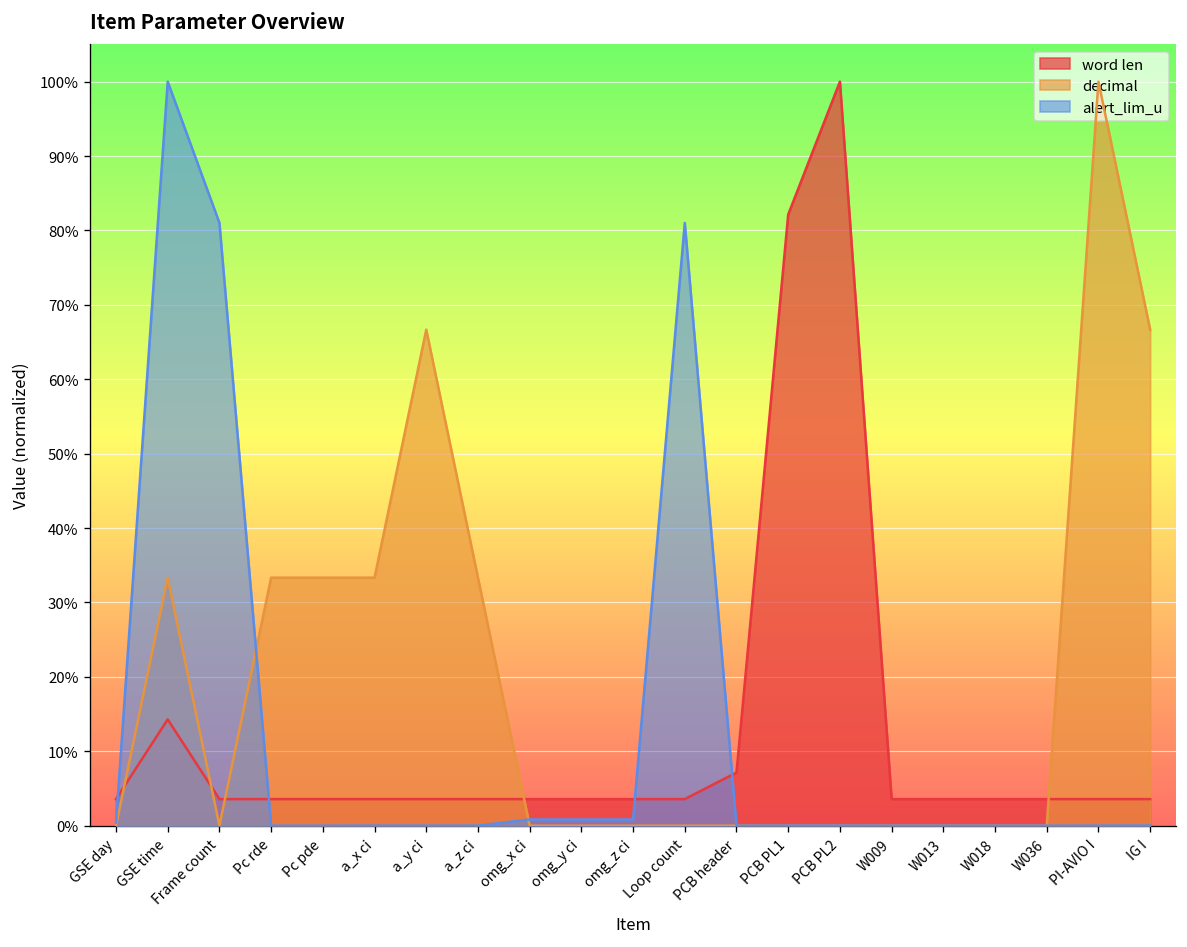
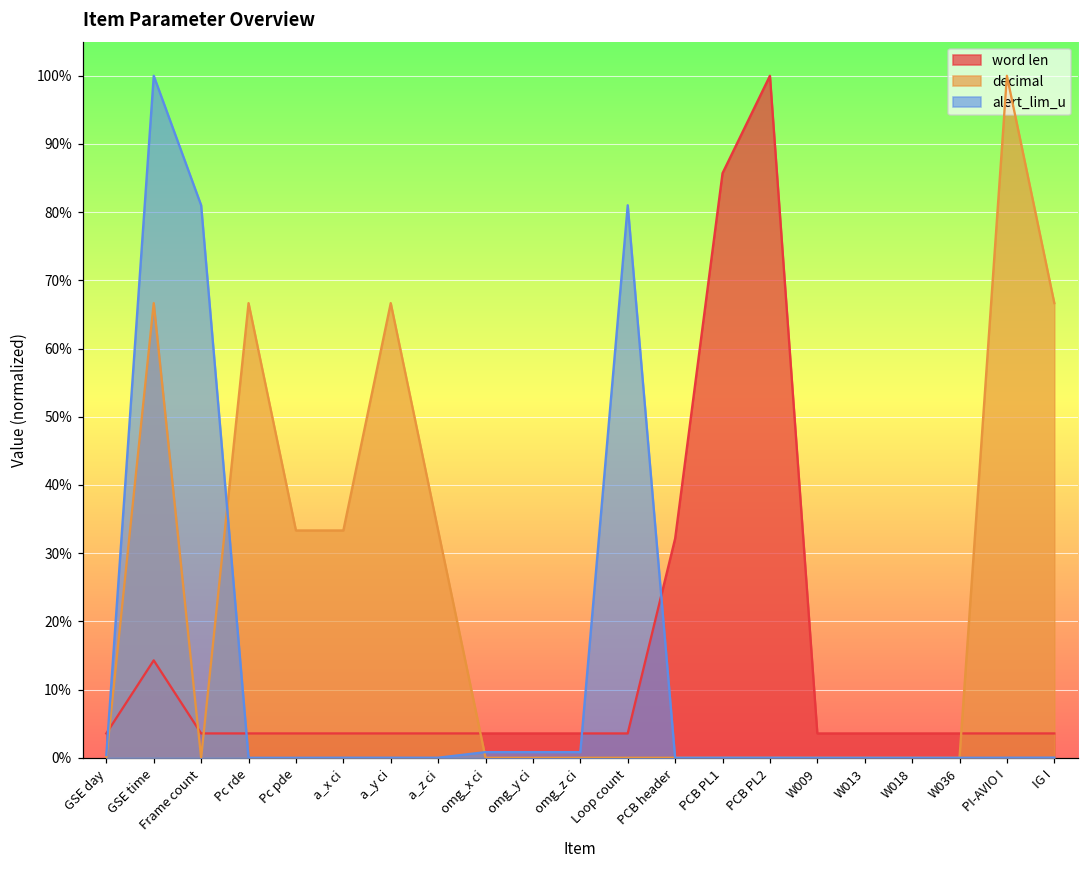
decimal, GSE time: 33% -> 67%
decimal, Pc rde: 33% -> 67%
word len, PCB header: 7% -> 32%
word len, PCB PL1: 82% -> 86%
